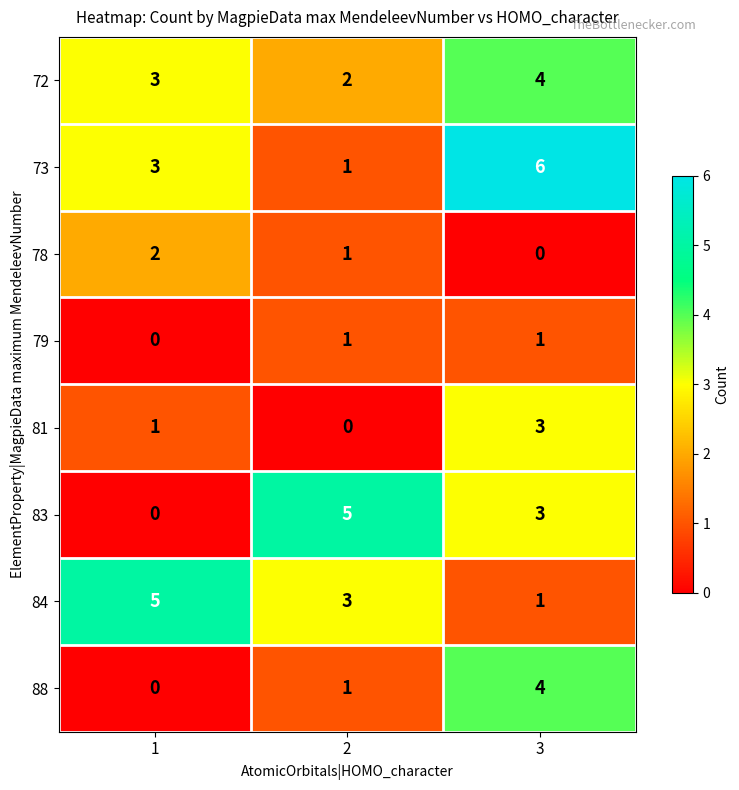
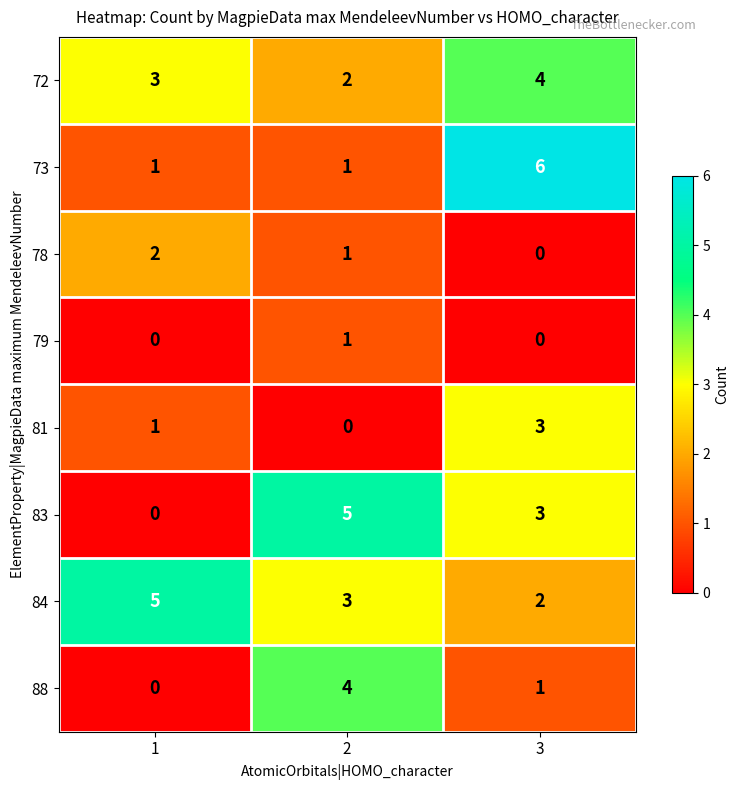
73, 1: 3 -> 1
79, 3: 1 -> 0
84, 3: 1 -> 2
88, 2: 1 -> 4
88, 3: 4 -> 1
